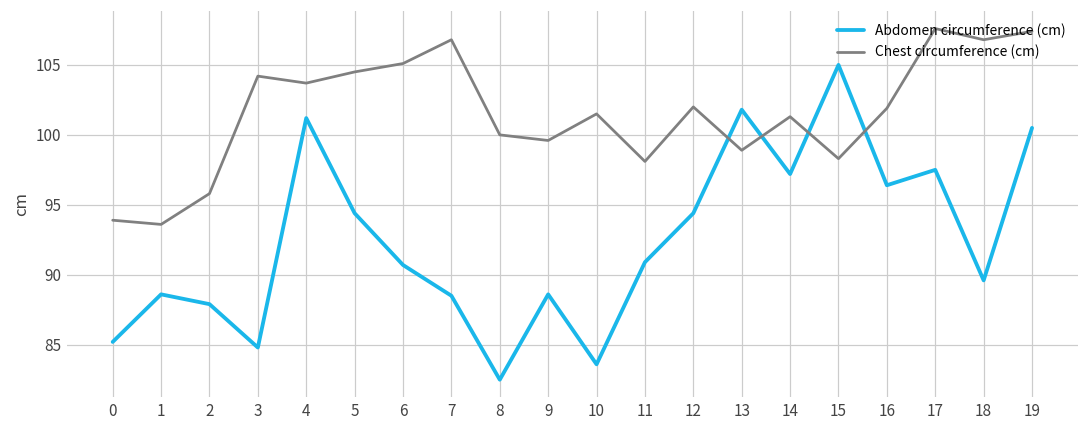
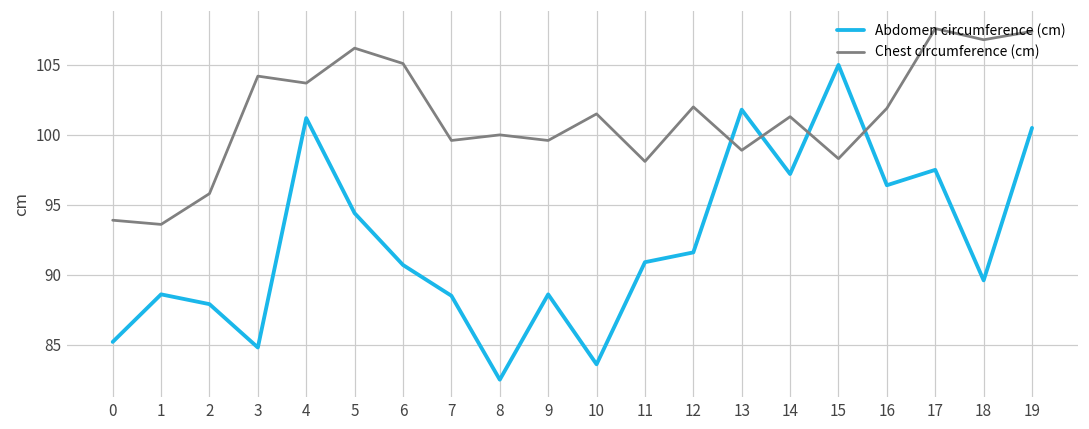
Chest circumference (cm), 5: 104.5 -> 106.2
Chest circumference (cm), 7: 106.8 -> 99.6
Abdomen circumference (cm), 12: 94.4 -> 91.6
